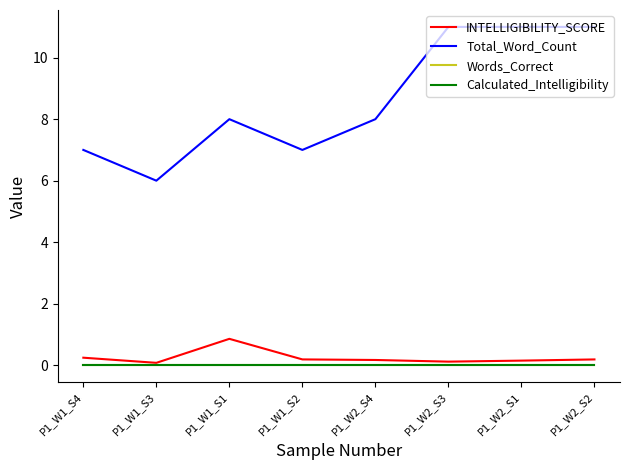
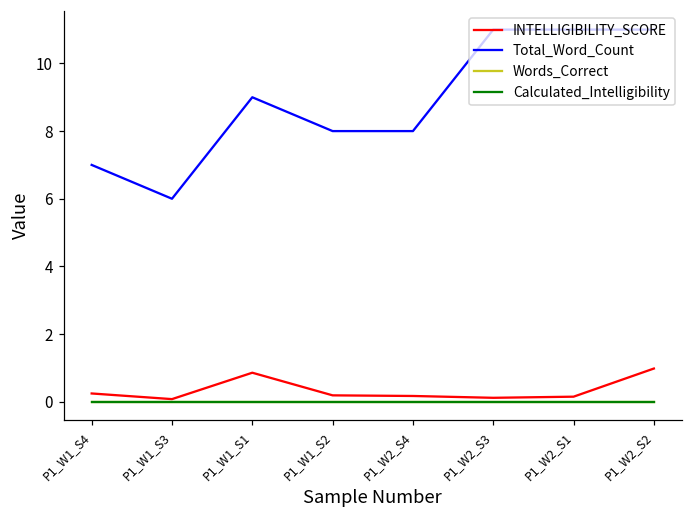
Total_Word_Count, P1_W1_S1: 8 -> 9
Total_Word_Count, P1_W1_S2: 7 -> 8
INTELLIGIBILITY_SCORE, P1_W2_S2: 0.2 -> 1.0
